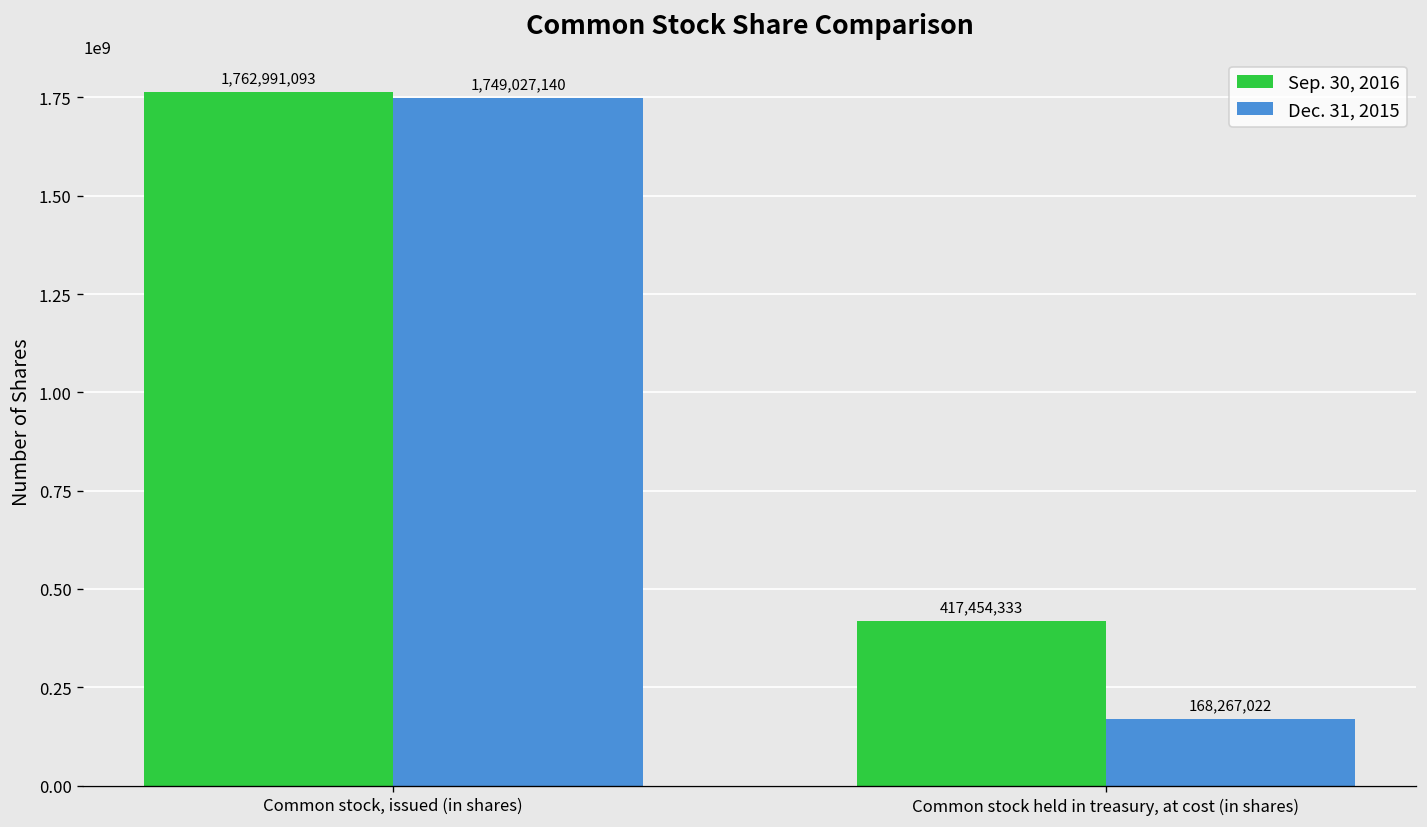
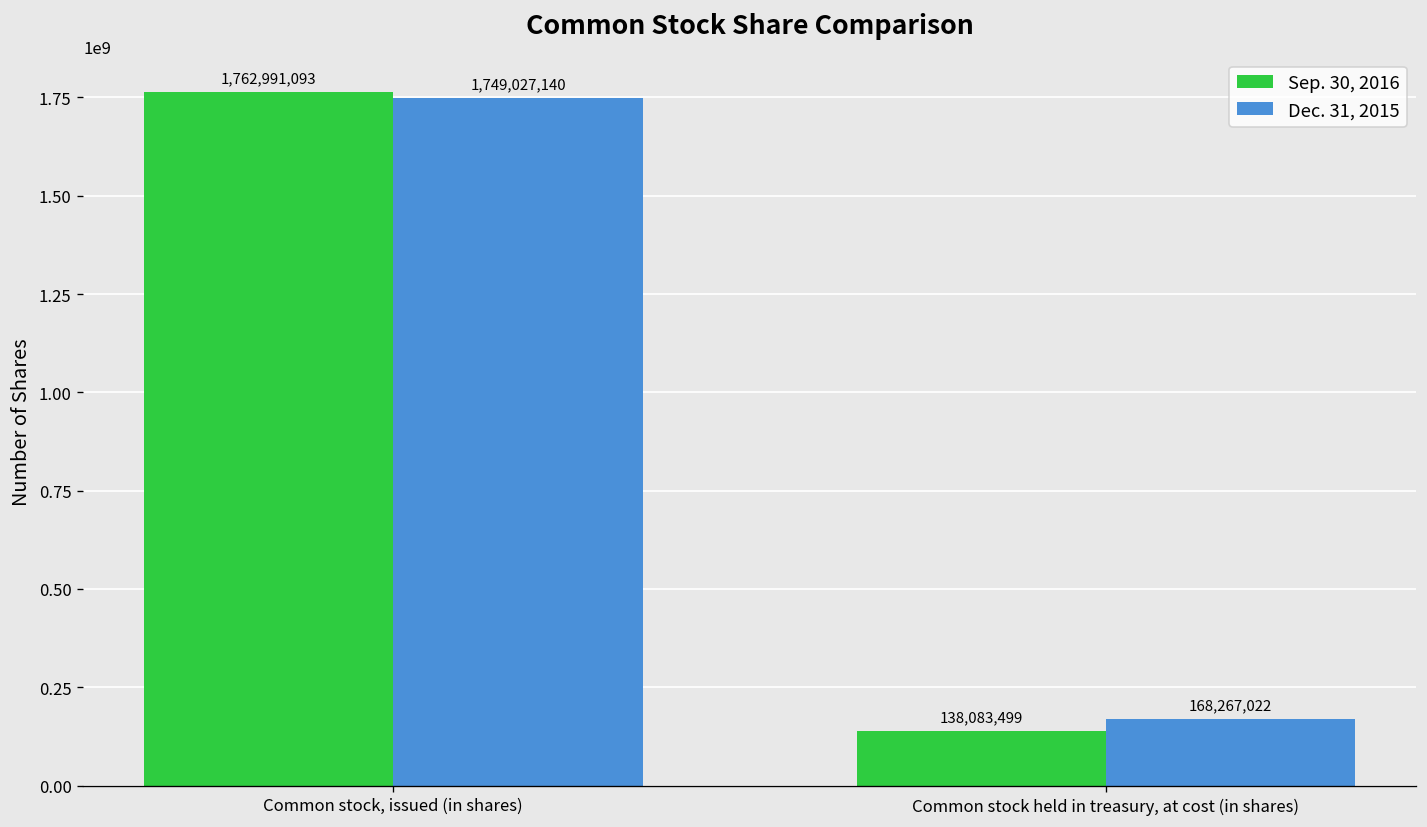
Sep. 30, 2016, Common stock held in treasury, at cost (in shares): 417,454,333 -> 138,083,499
